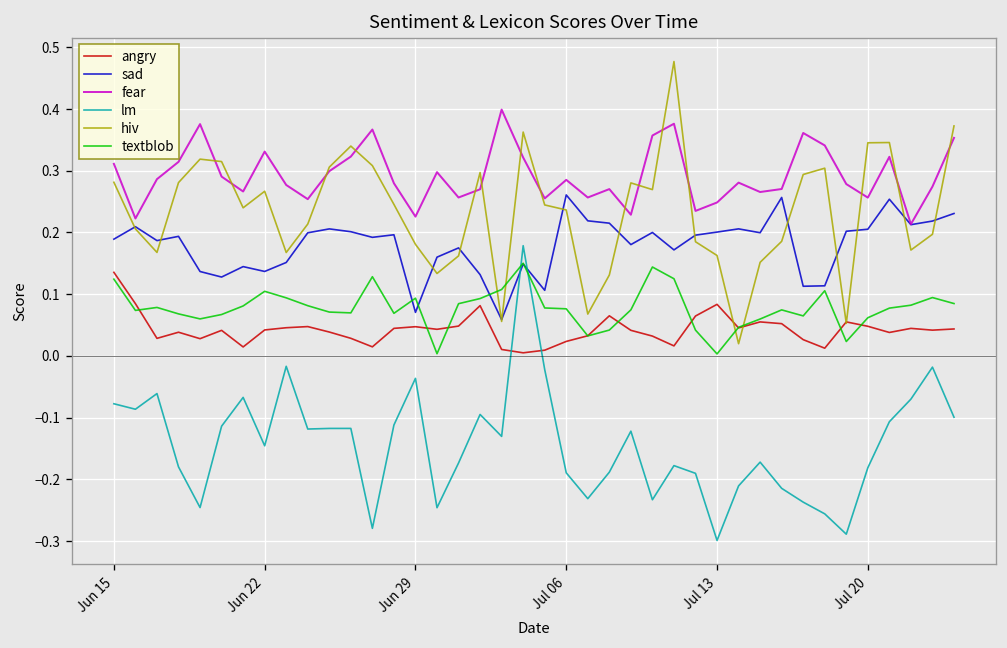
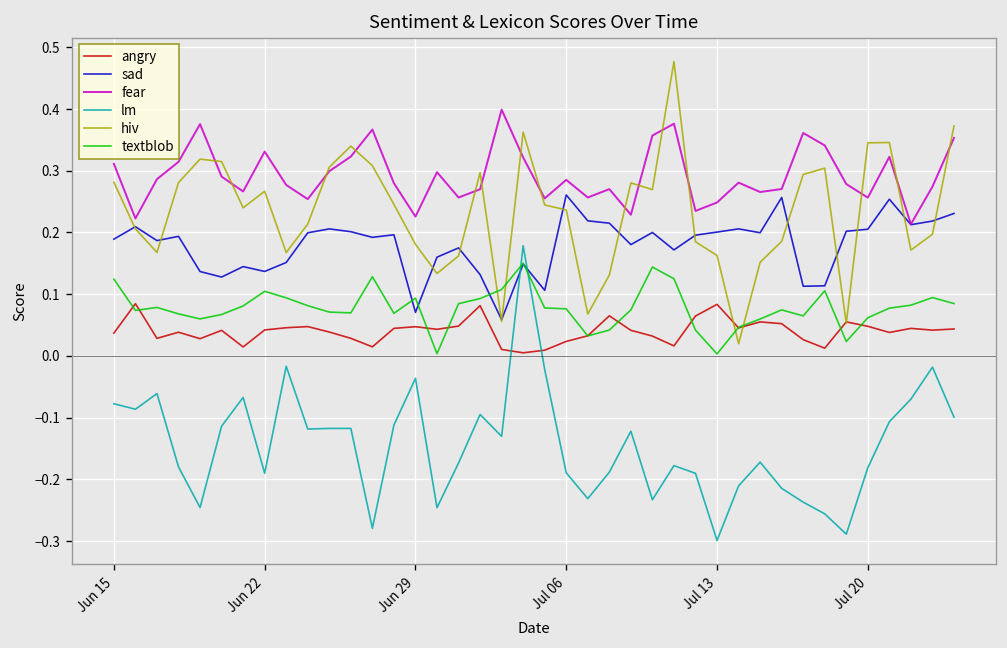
angry, Jun 15: 0.14 -> 0.04
lm, Jun 22: -0.15 -> -0.19
